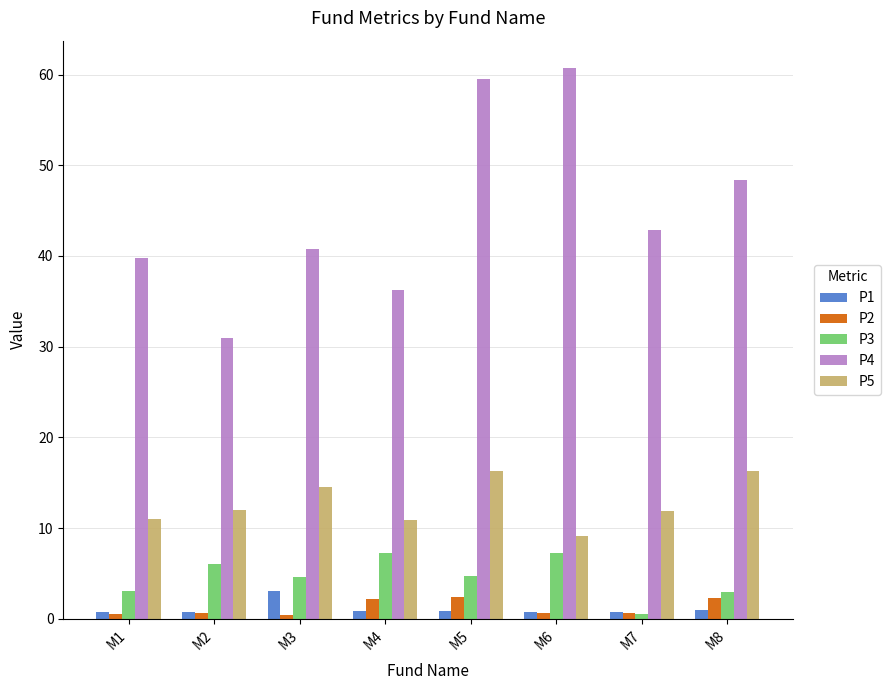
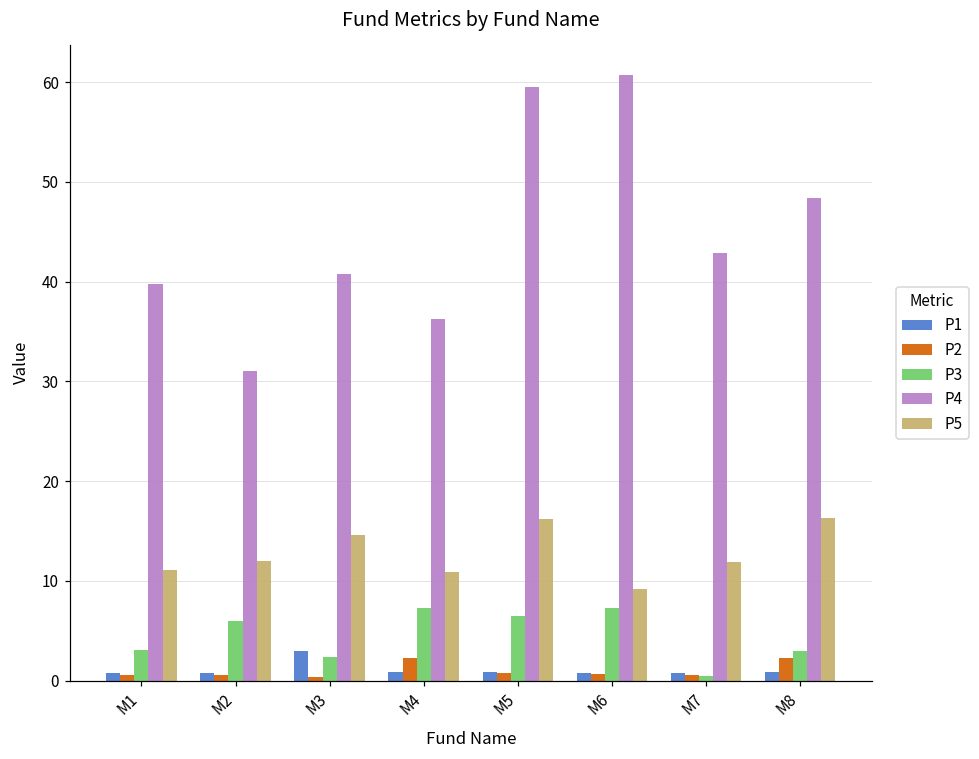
P3, M3: 5 -> 2
P2, M5: 2 -> 1
P3, M5: 5 -> 7
